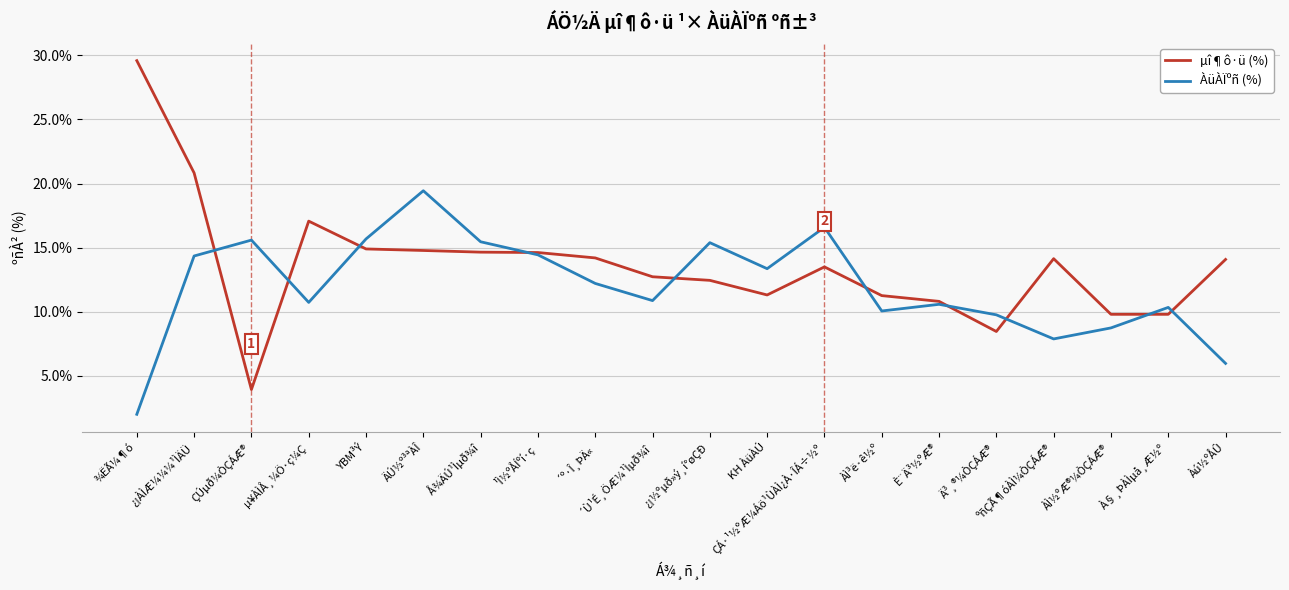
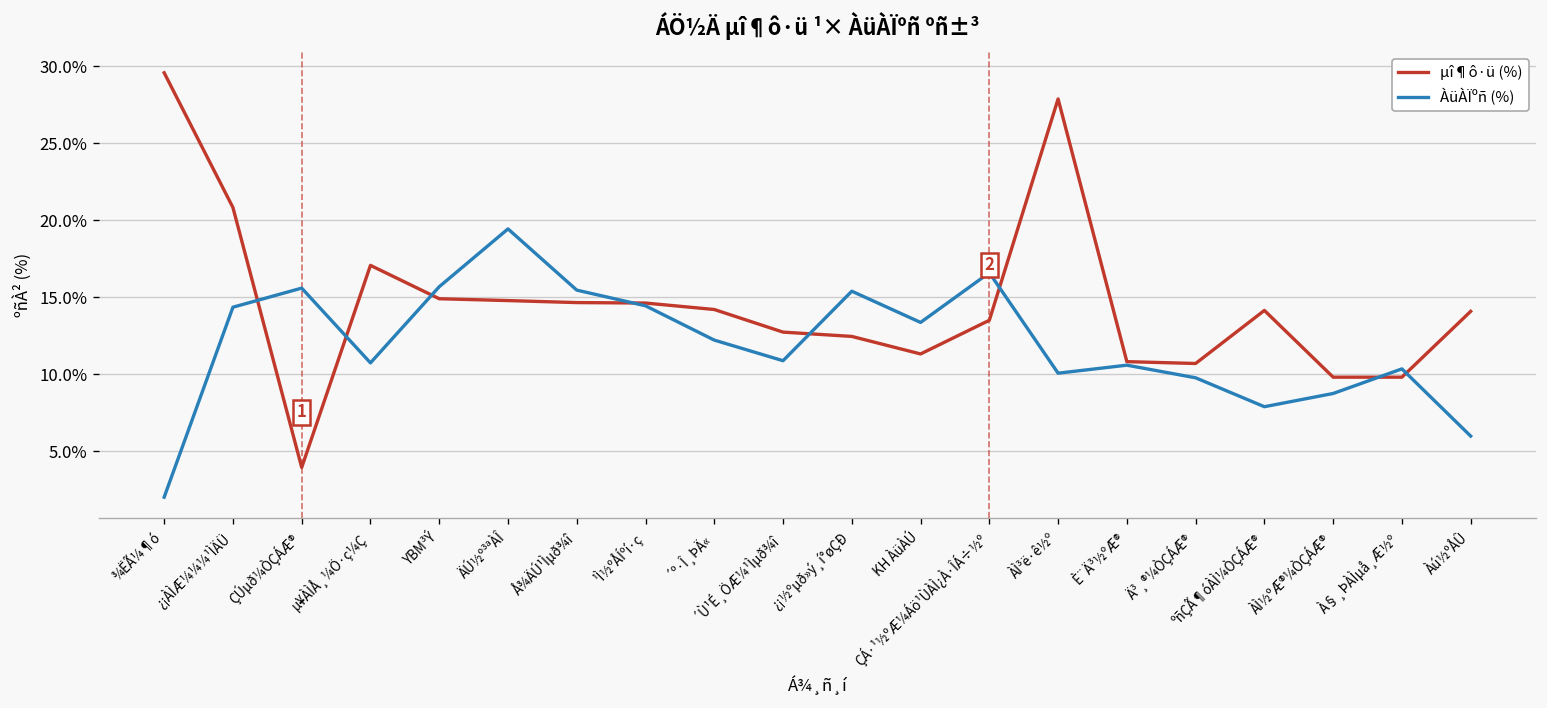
µî¶ô·ü (%), ÀÌ³ë·ê½º: 11.3% -> 27.9%
µî¶ô·ü (%), Ä³¸®¼ÒÇÁÆ®: 8.5% -> 10.7%
